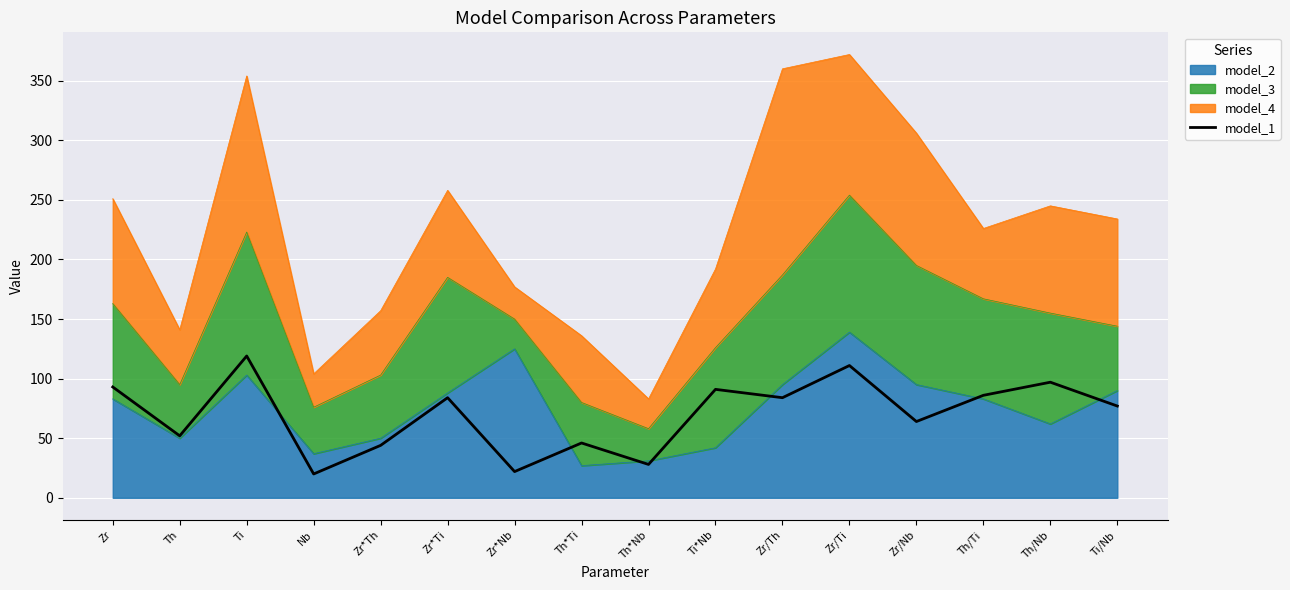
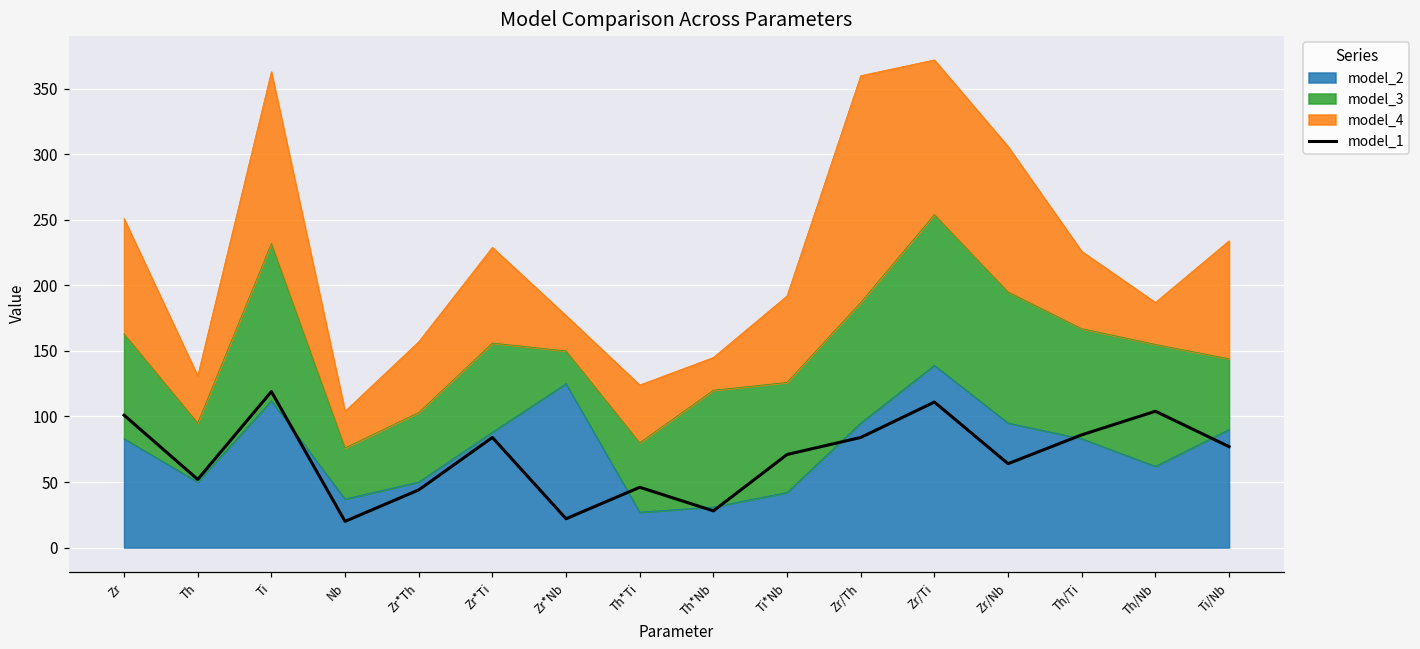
model_1, Zr: 93 -> 101
model_4, Th: 46 -> 36
model_2, Ti: 103 -> 112
model_3, Zr*Ti: 97 -> 68
model_4, Th*Ti: 56 -> 44
model_3, Th*Nb: 27 -> 89
model_1, Ti*Nb: 91 -> 71
model_4, Th/Nb: 90 -> 32
model_1, Th/Nb: 97 -> 104
